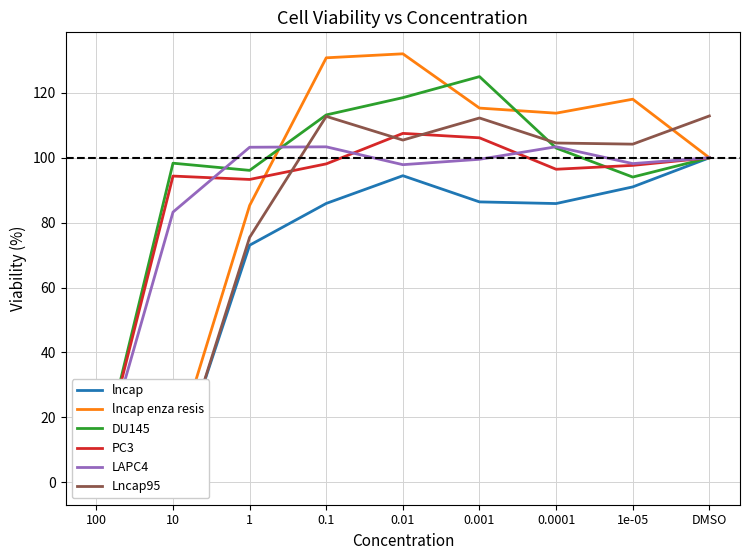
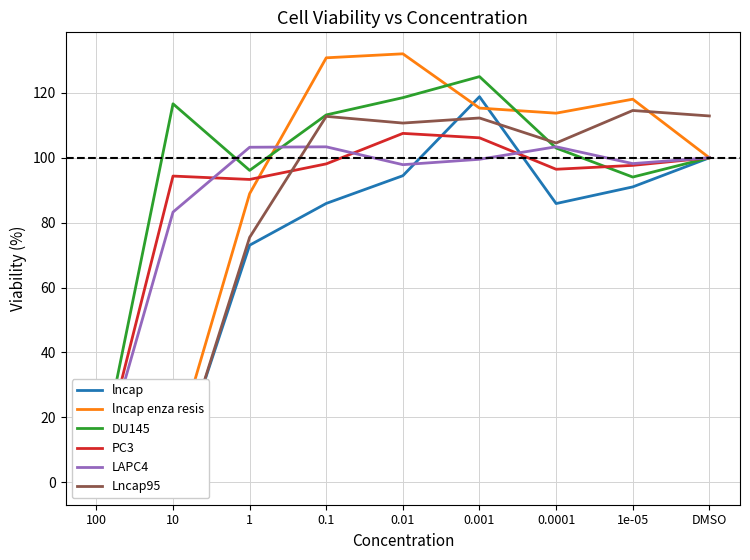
DU145, 10: 98 -> 117
lncap enza resis, 1: 85 -> 89
Lncap95, 0.01: 105 -> 111
lncap, 0.001: 86 -> 119
Lncap95, 1e-05: 104 -> 115
